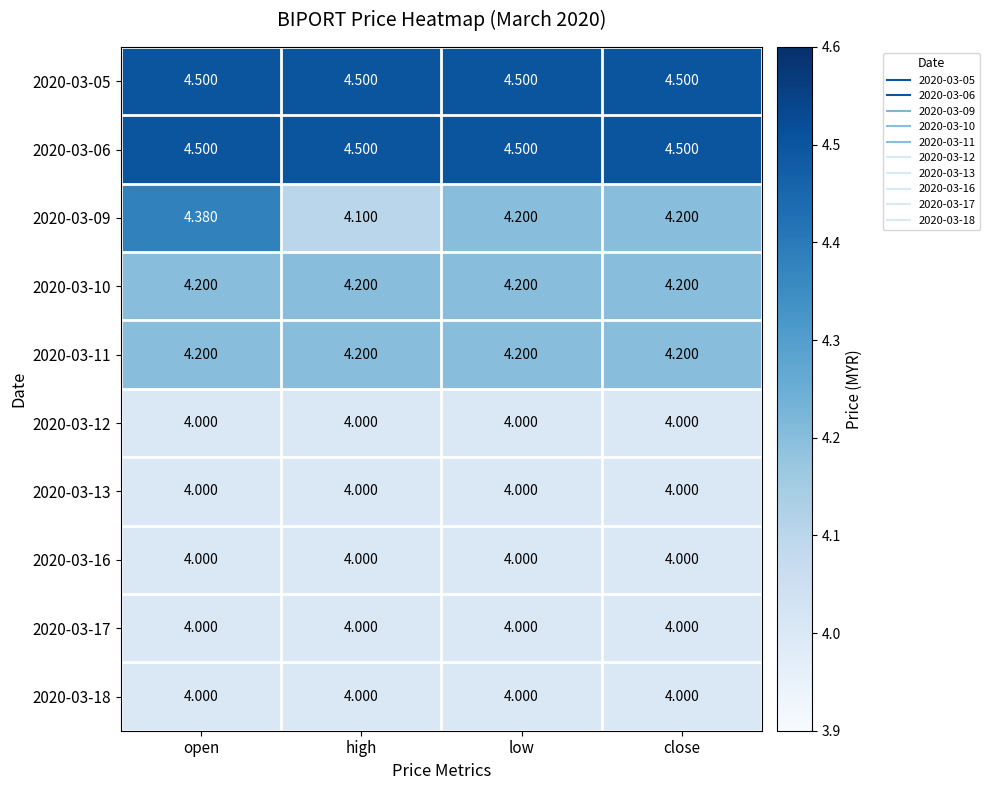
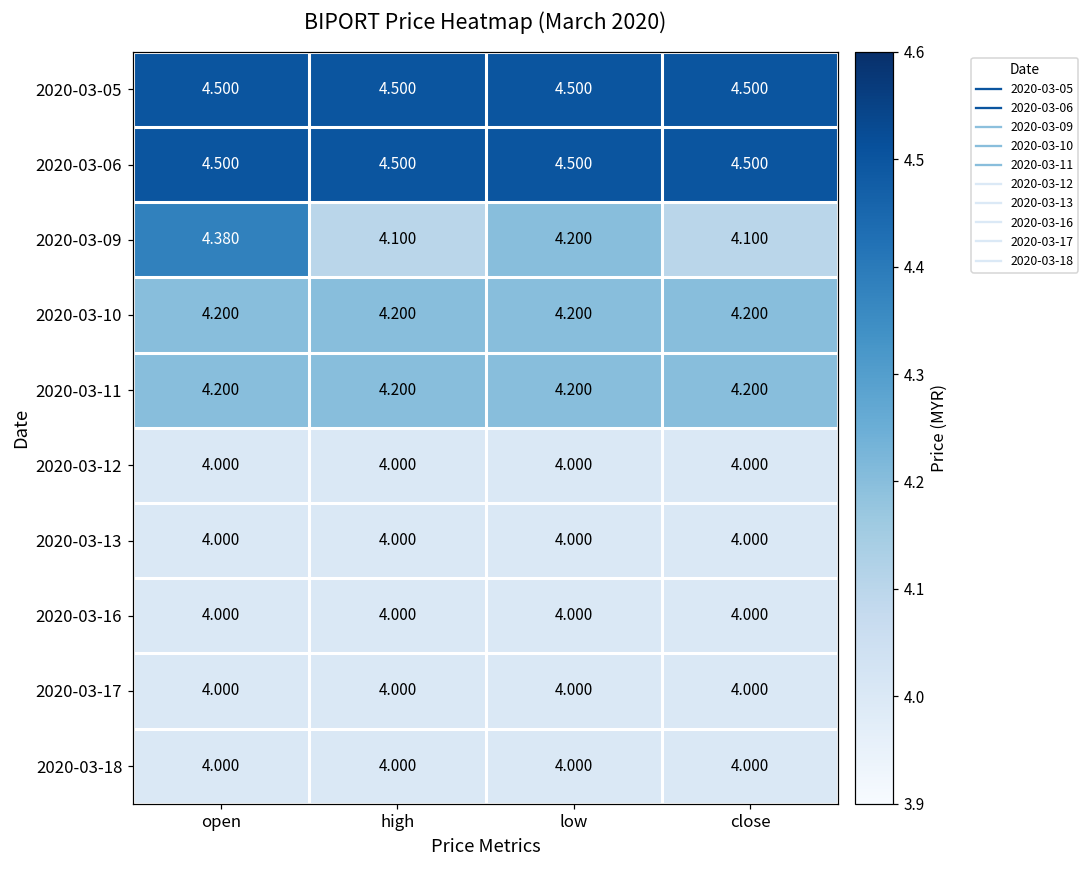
2020-03-09, close: 4.200 -> 4.100
